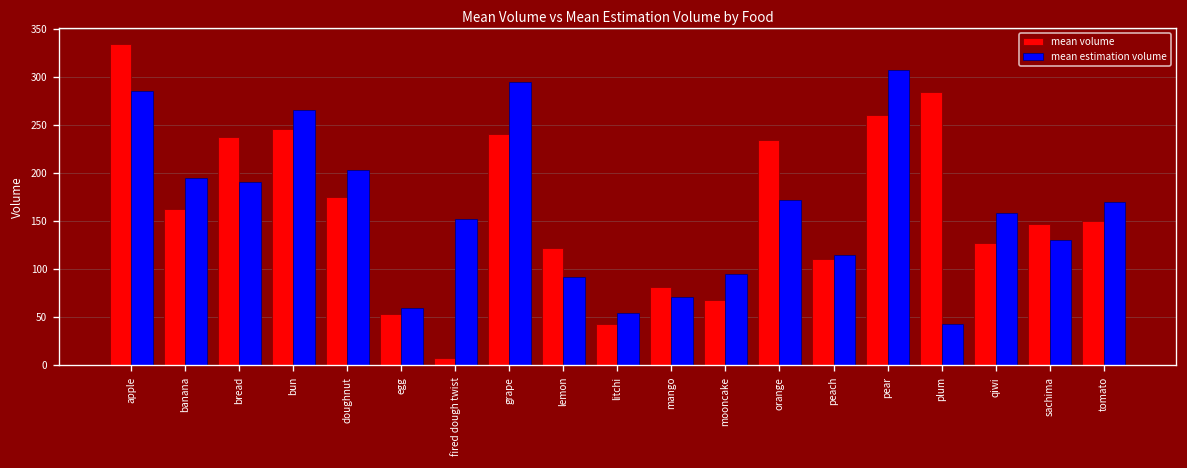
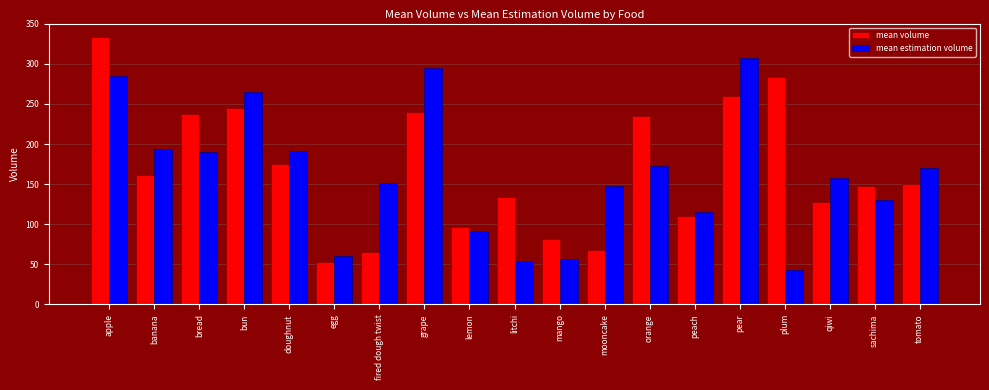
mean estimation volume, doughnut: 200 -> 190
mean volume, fired dough twist: 10 -> 70
mean volume, lemon: 120 -> 100
mean volume, litchi: 40 -> 130
mean estimation volume, mango: 70 -> 60
mean estimation volume, mooncake: 100 -> 150
